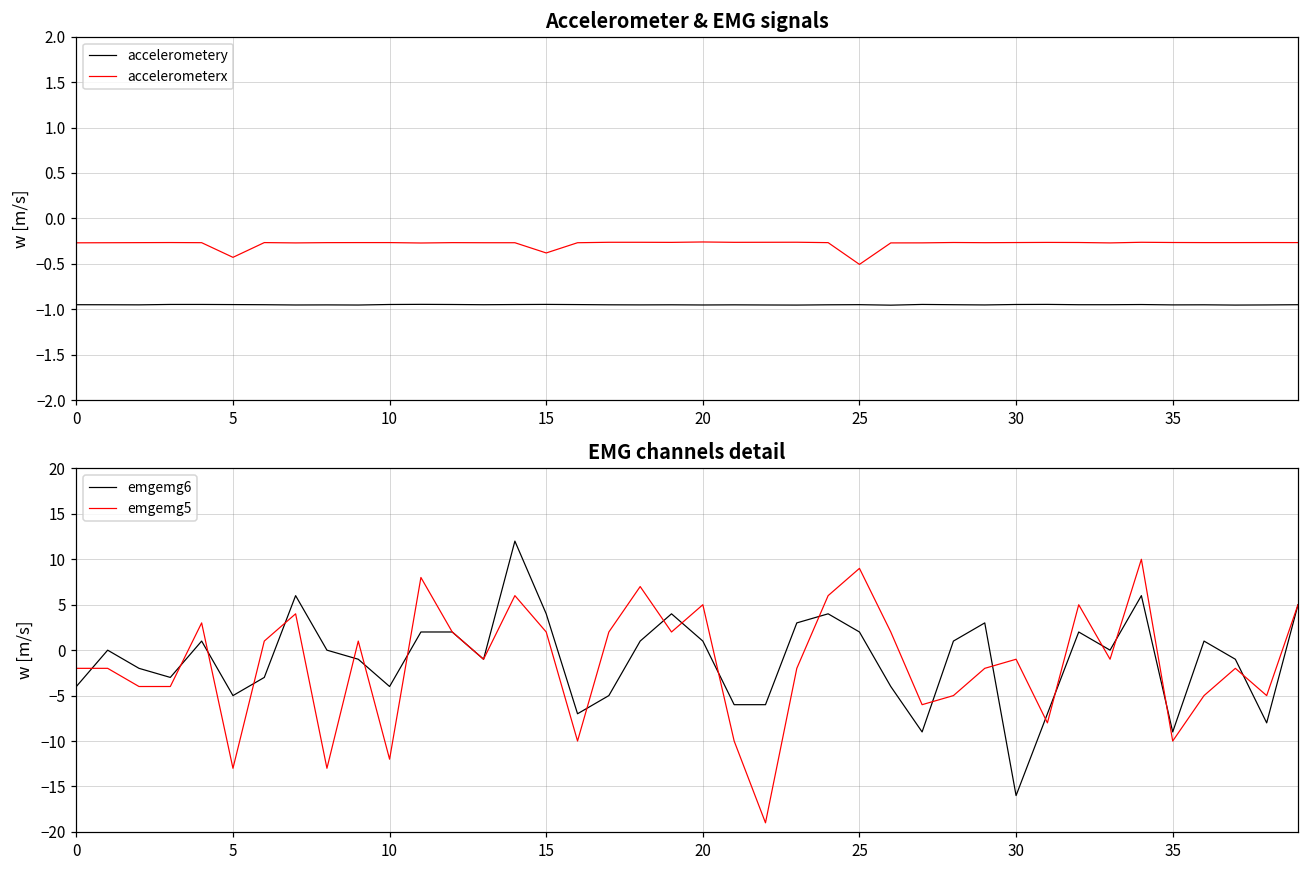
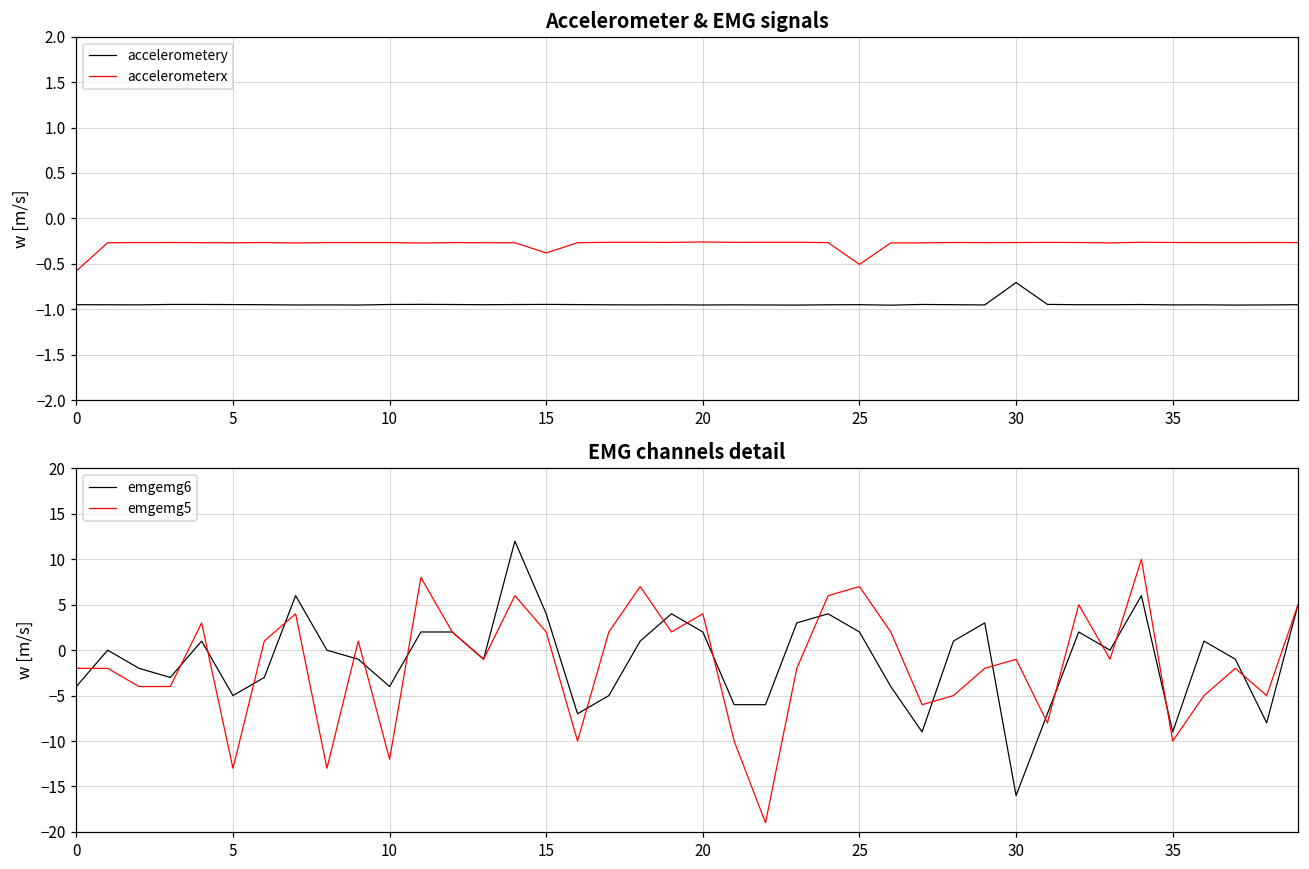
Accelerometer & EMG signals, accelerometerx, 0: -0.3 -> -0.6
Accelerometer & EMG signals, accelerometerx, 5: -0.4 -> -0.3
Accelerometer & EMG signals, accelerometery, 30: -0.9 -> -0.7
EMG channels detail, emgemg6, 20: 1 -> 2
EMG channels detail, emgemg5, 20: 5 -> 4
EMG channels detail, emgemg5, 25: 9 -> 7
